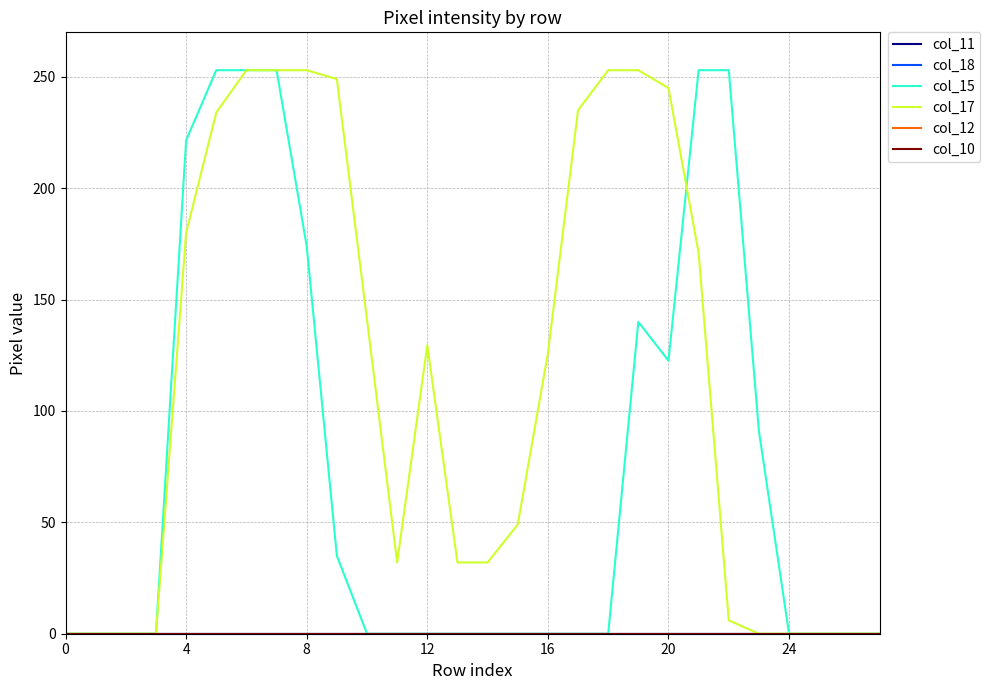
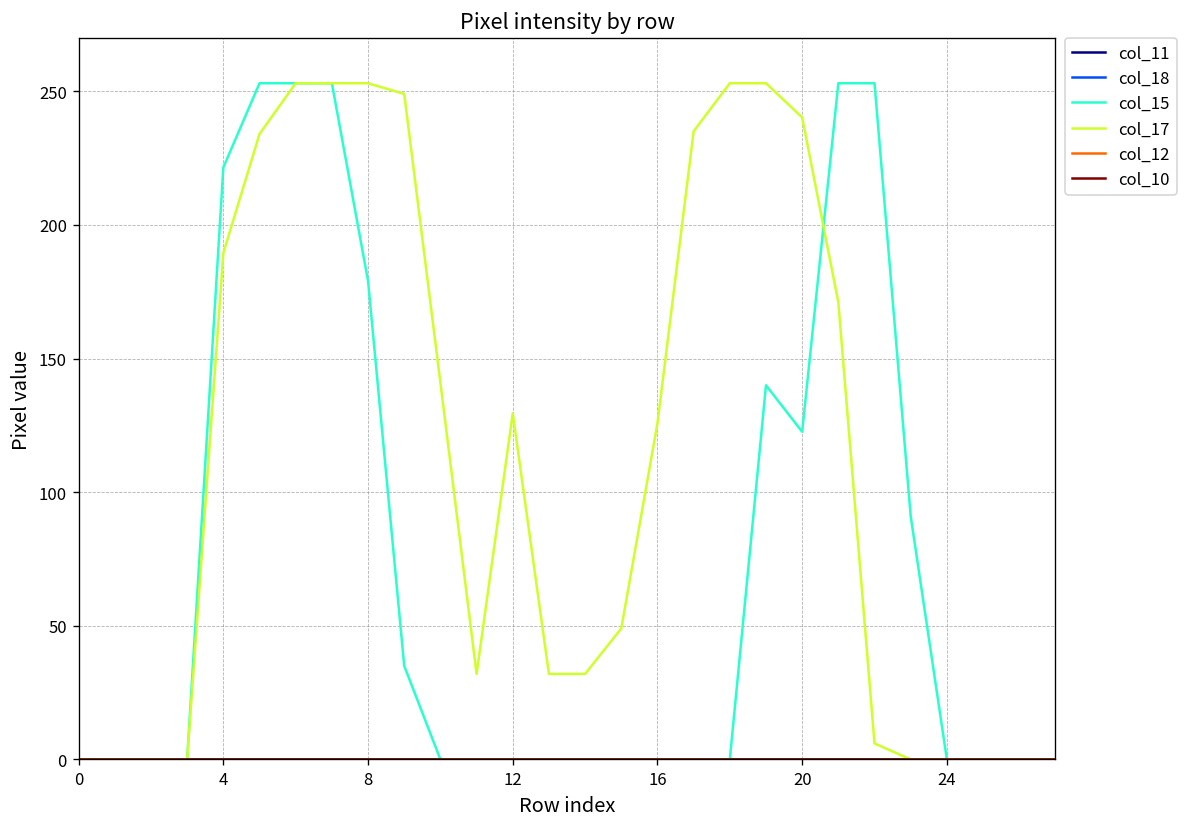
col_17, 4: 180 -> 190
col_15, 8: 174 -> 179
col_17, 20: 245 -> 240
